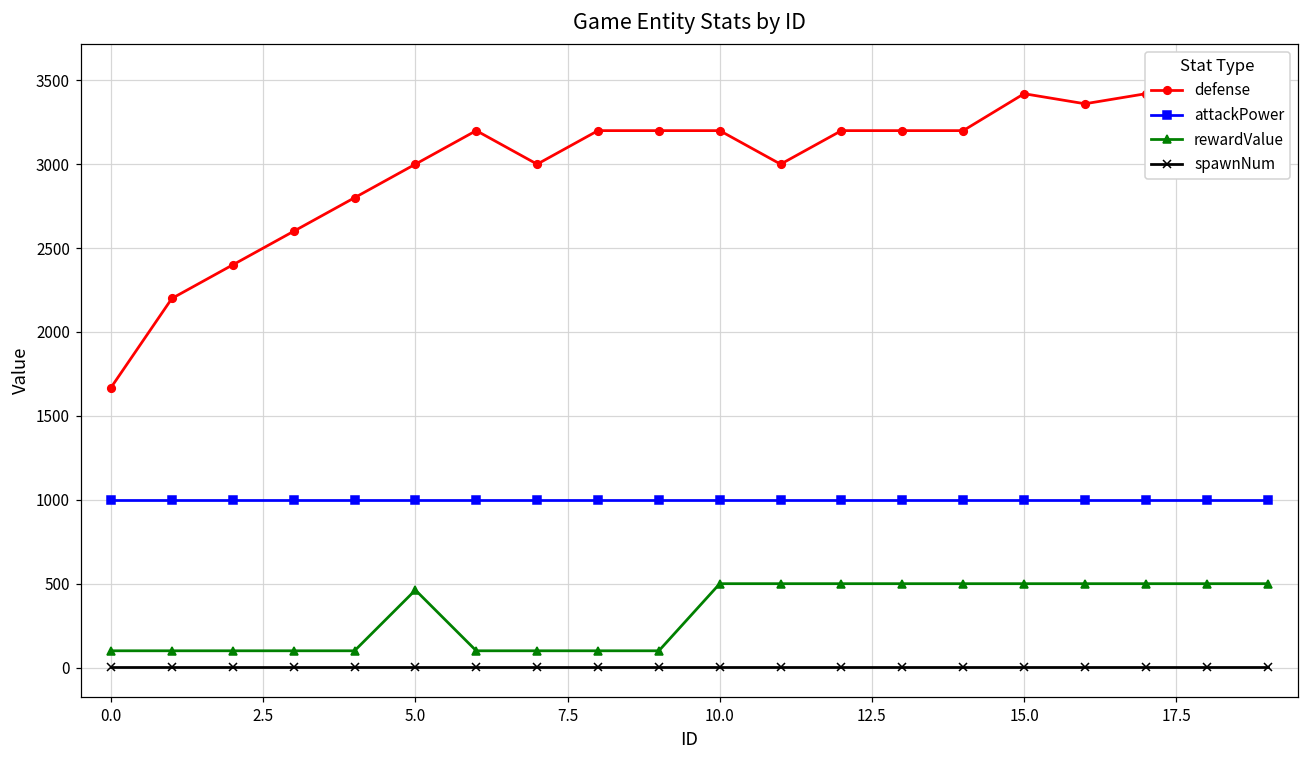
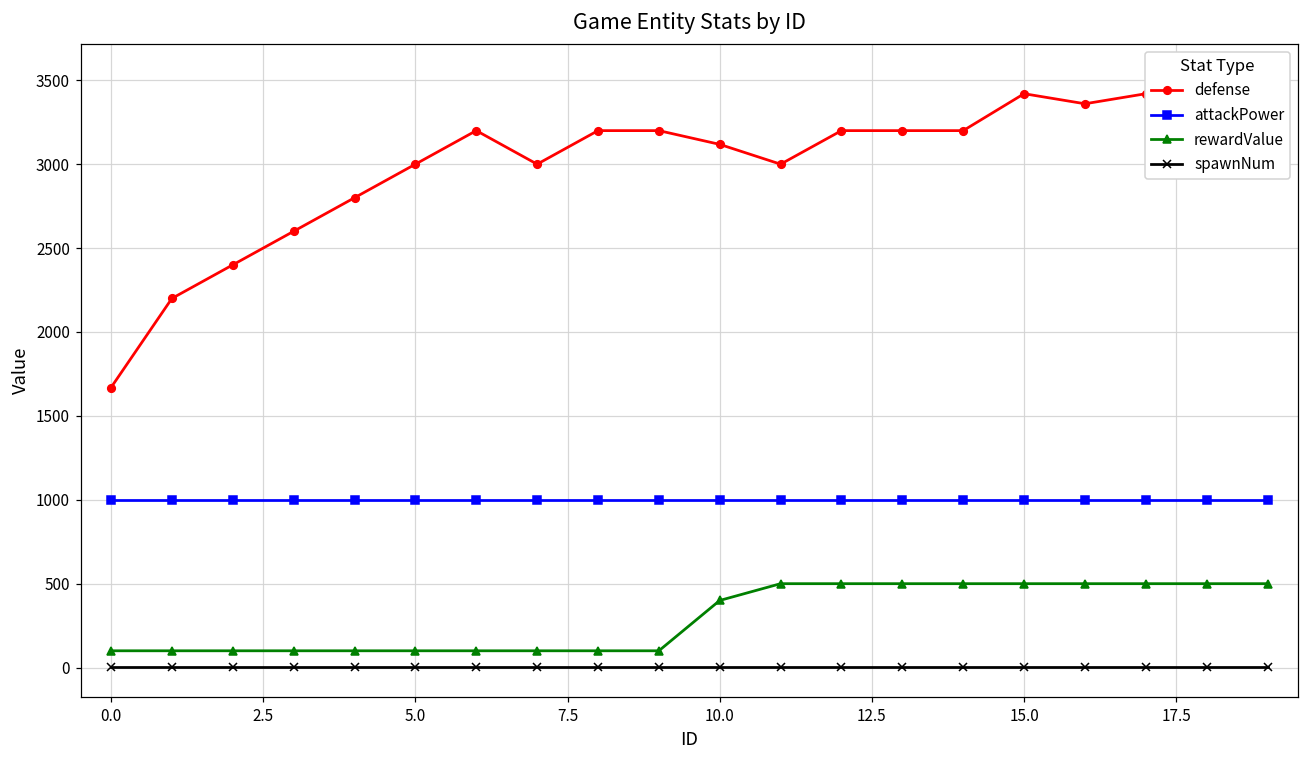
rewardValue, 5.0: 460 -> 100
defense, 10.0: 3200 -> 3120
rewardValue, 10.0: 500 -> 400
